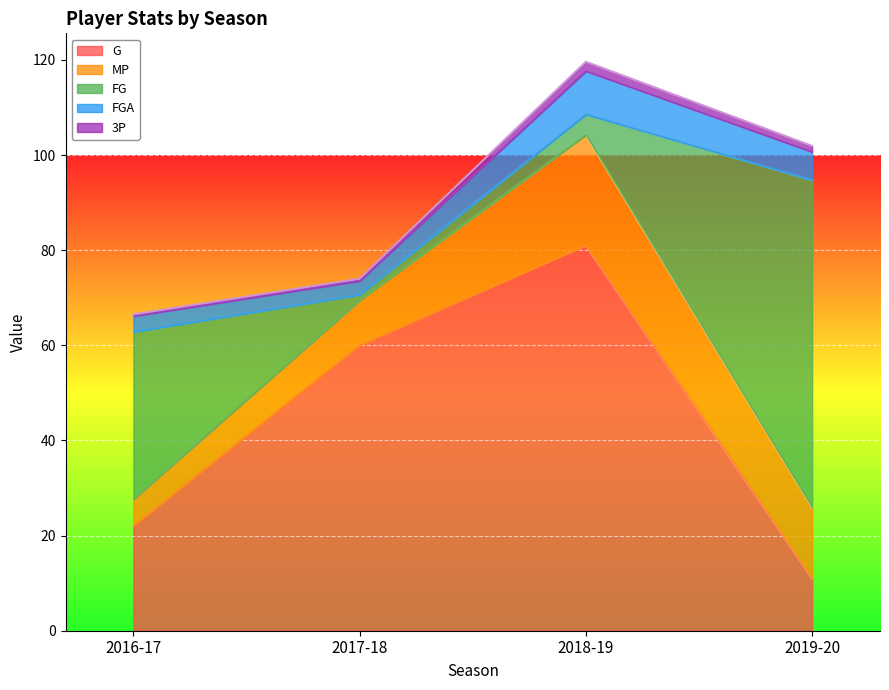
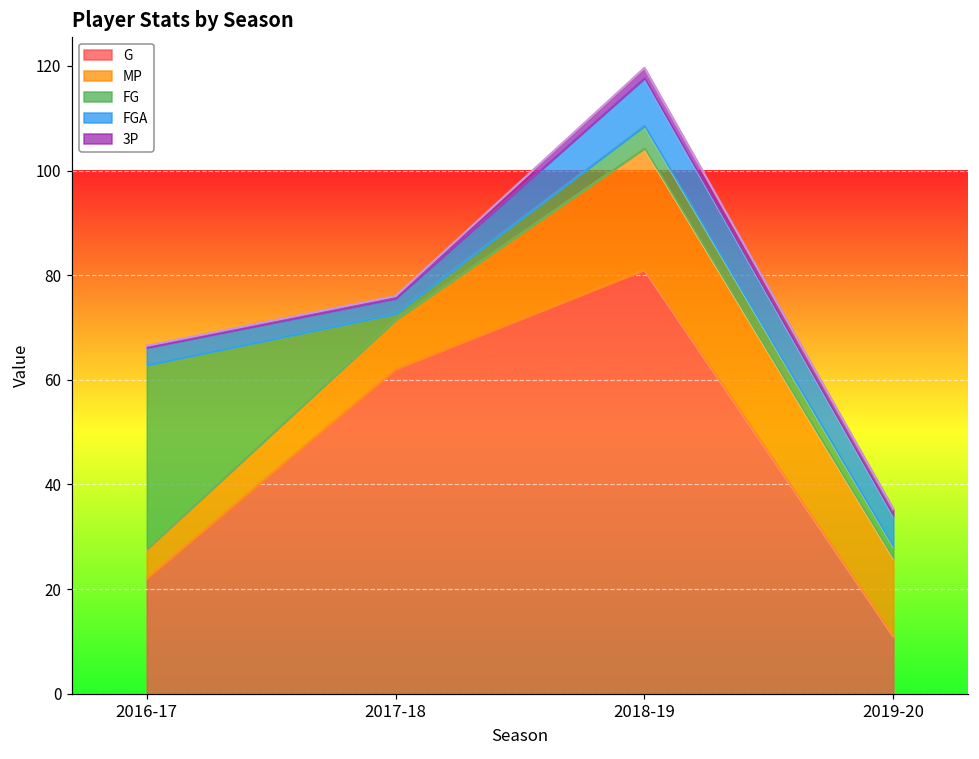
G, 2017-18: 60 -> 62
FG, 2019-20: 69 -> 2
